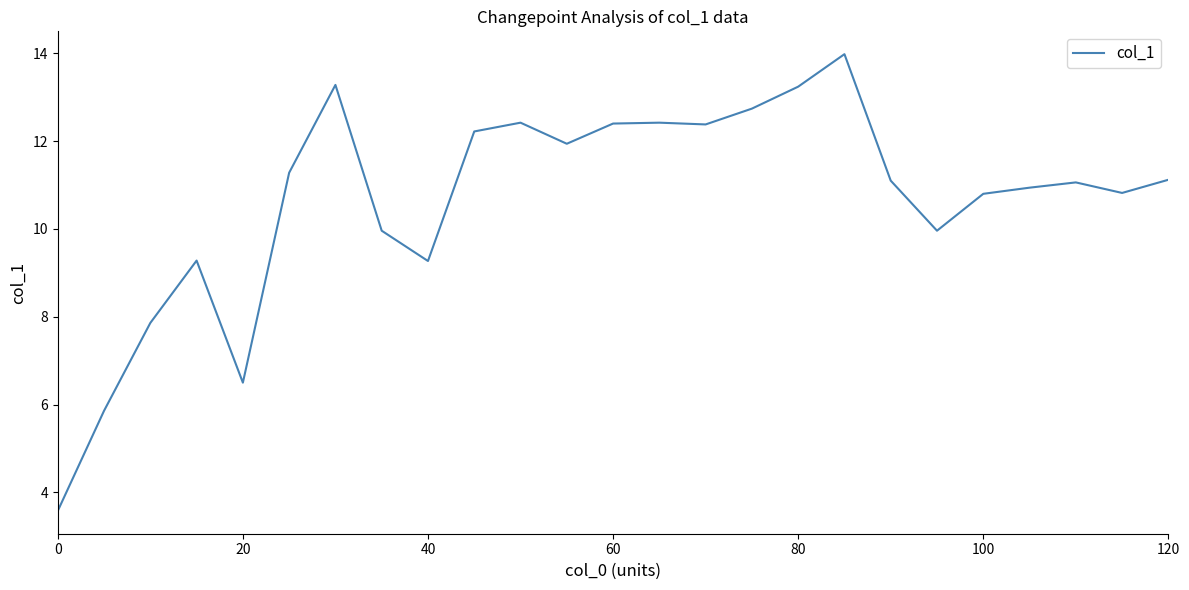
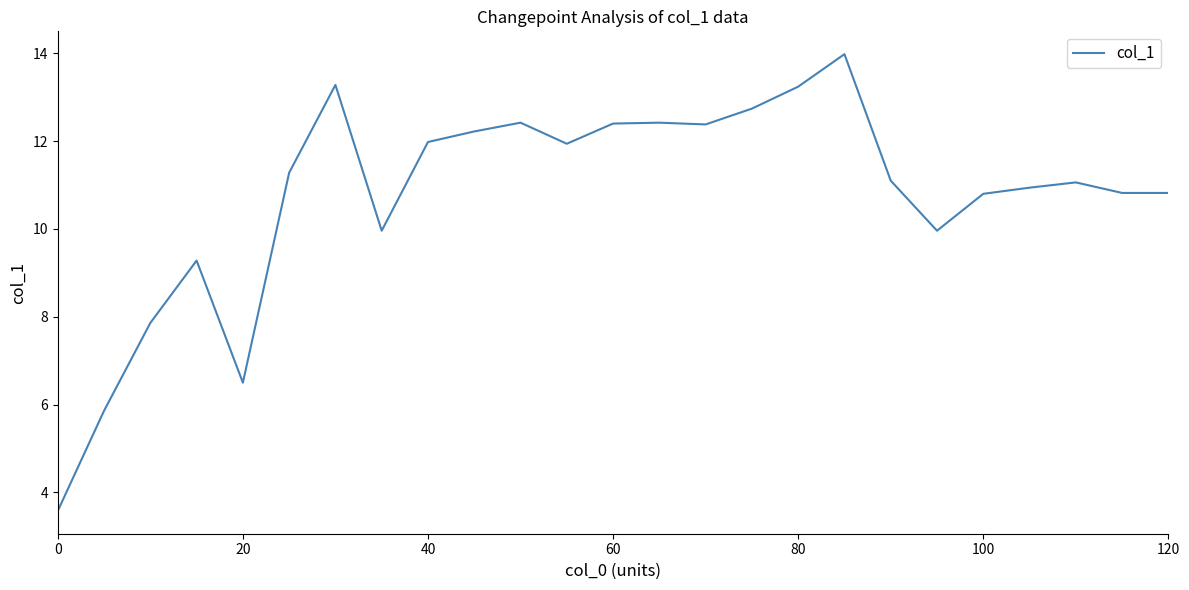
40: 9.3 -> 12.0
120: 11.1 -> 10.8
